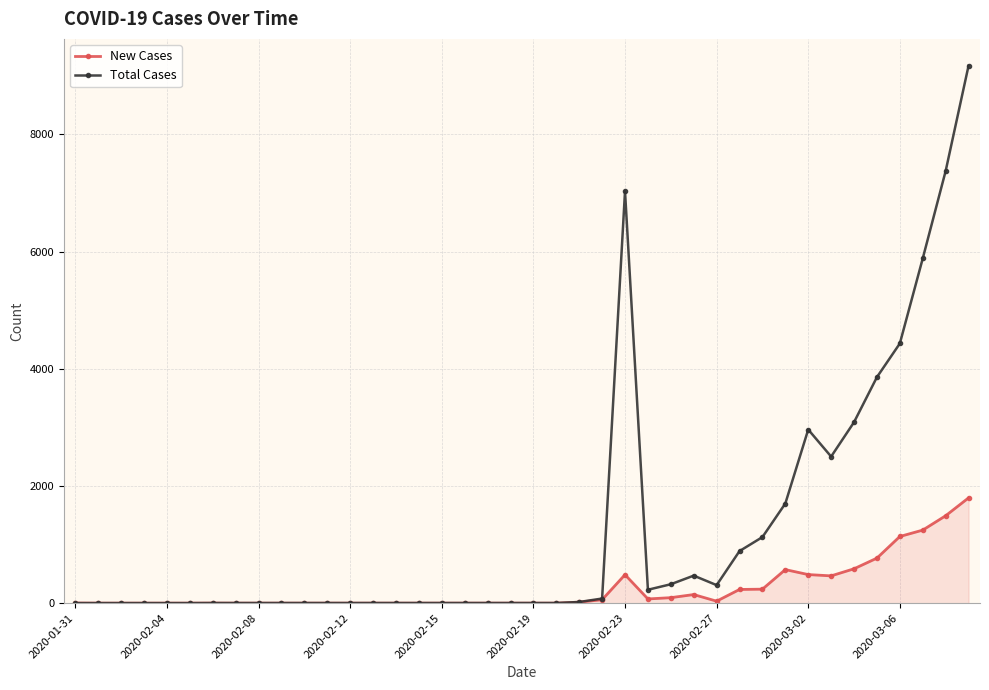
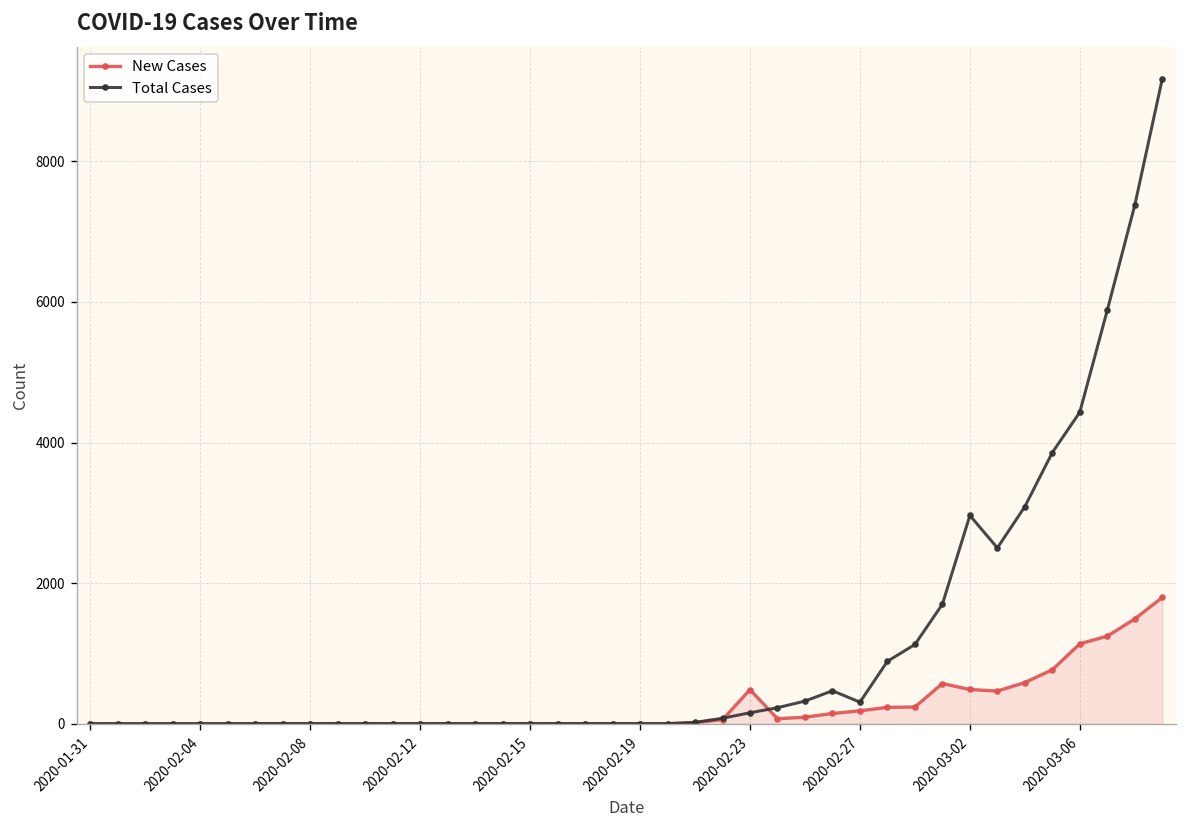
Total Cases, 2020-02-23: 7000 -> 200
New Cases, 2020-02-27: 0 -> 200
